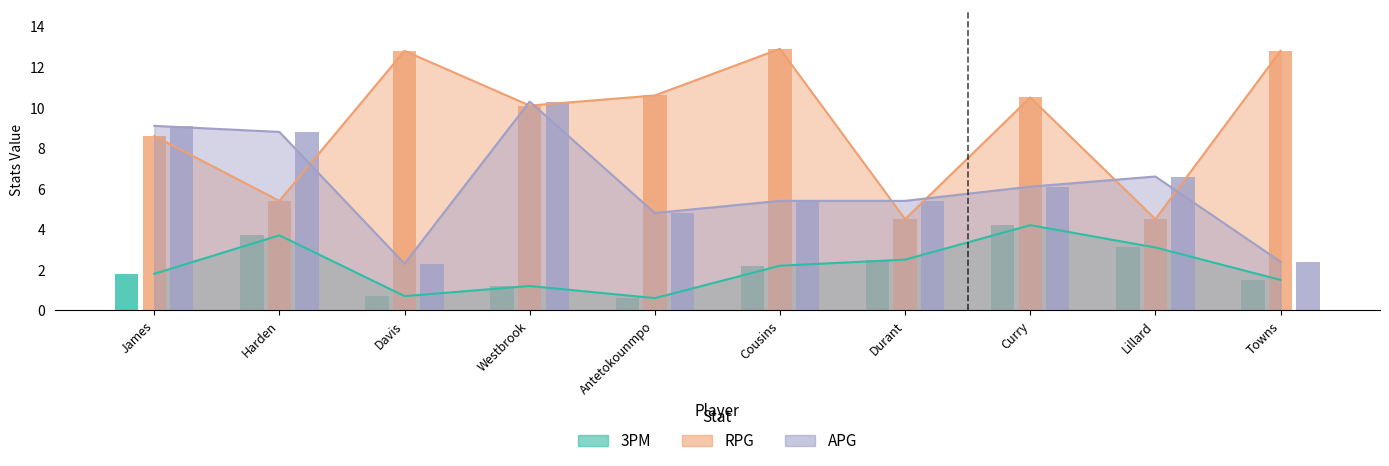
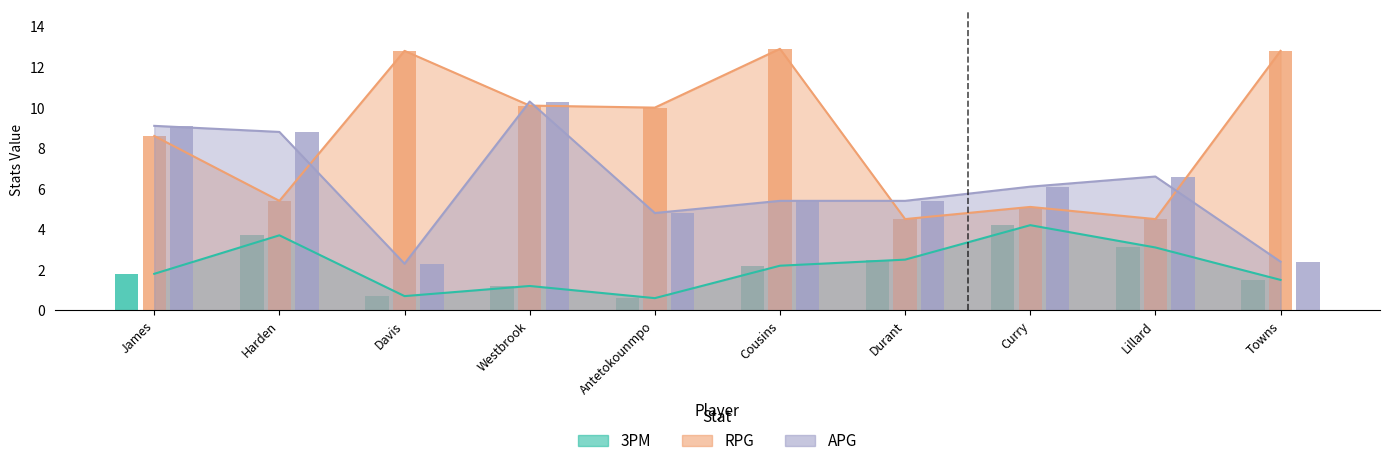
RPG, Antetokounmpo: 10.6 -> 10.0
RPG, Curry: 10.5 -> 5.1
